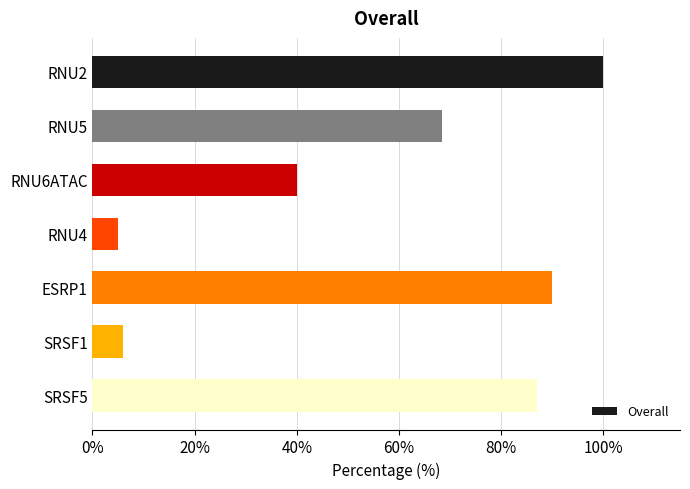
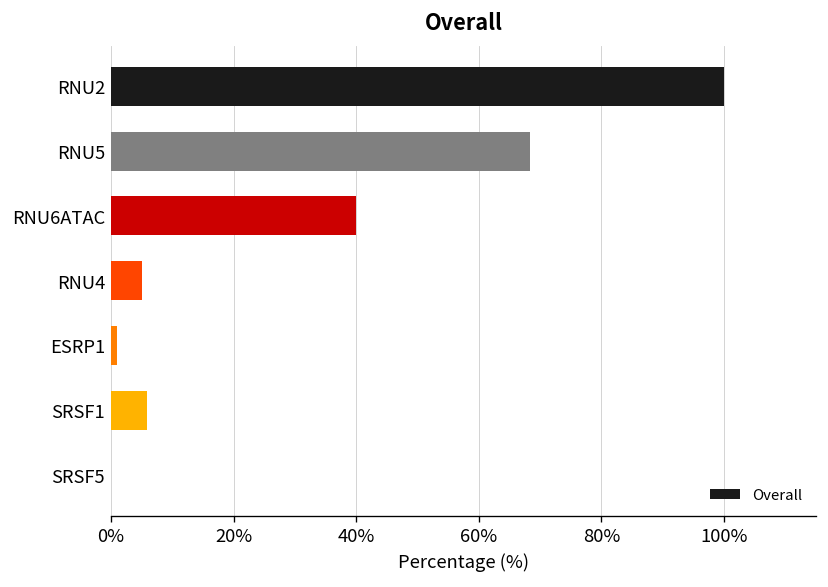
ESRP1: 90% -> 1%
SRSF5: 87% -> 0%
